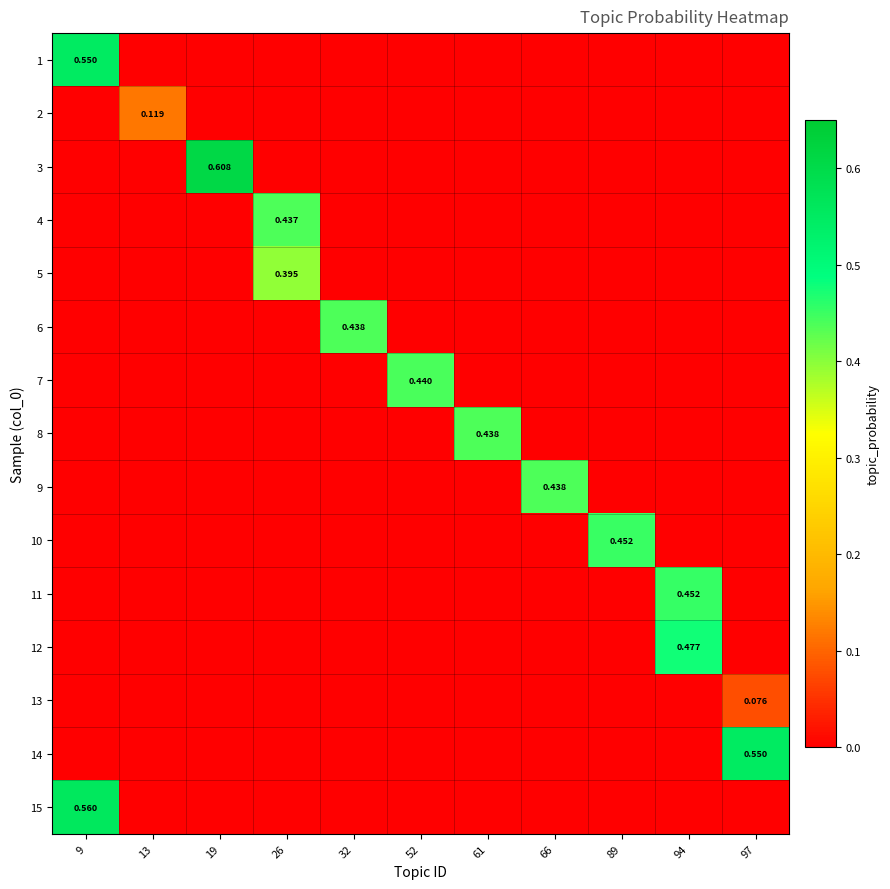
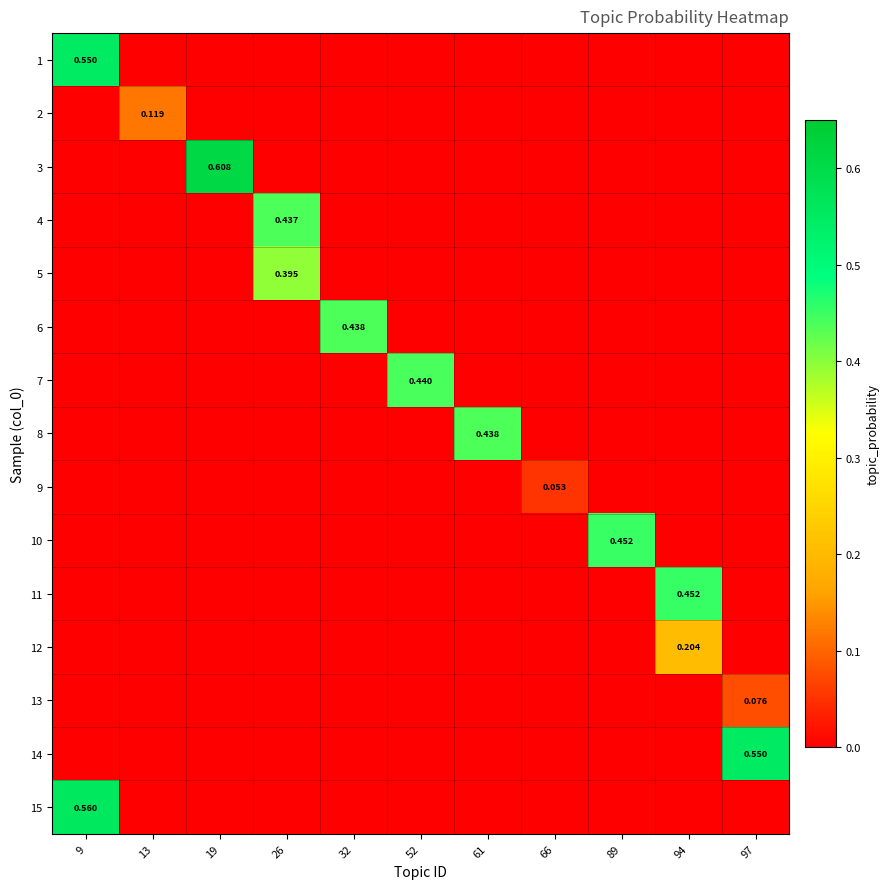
9, 66: 0.438 -> 0.053
12, 94: 0.477 -> 0.204
